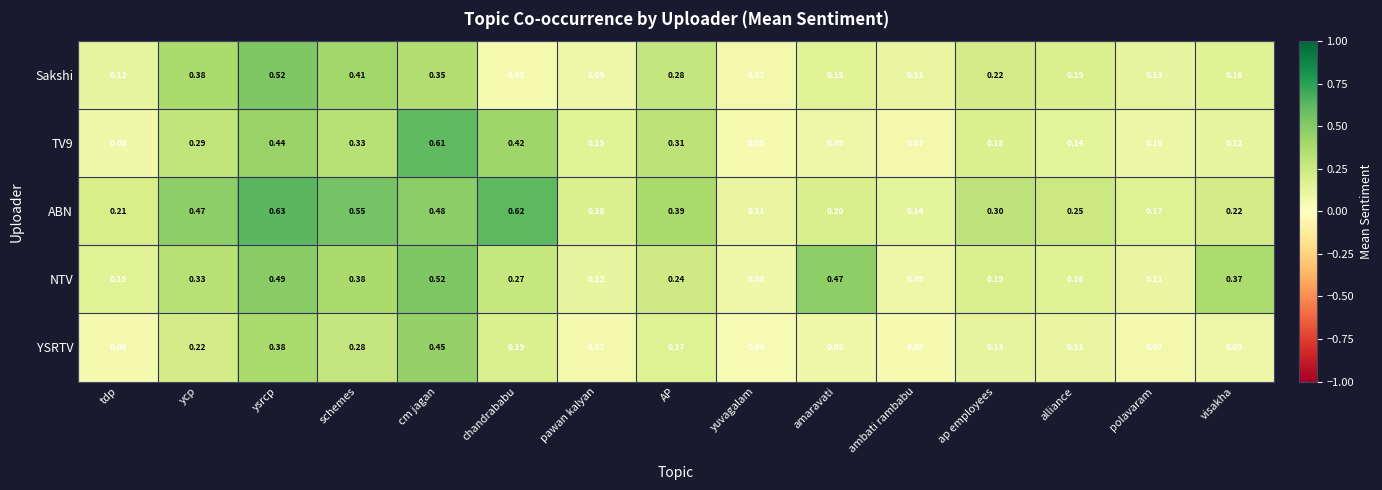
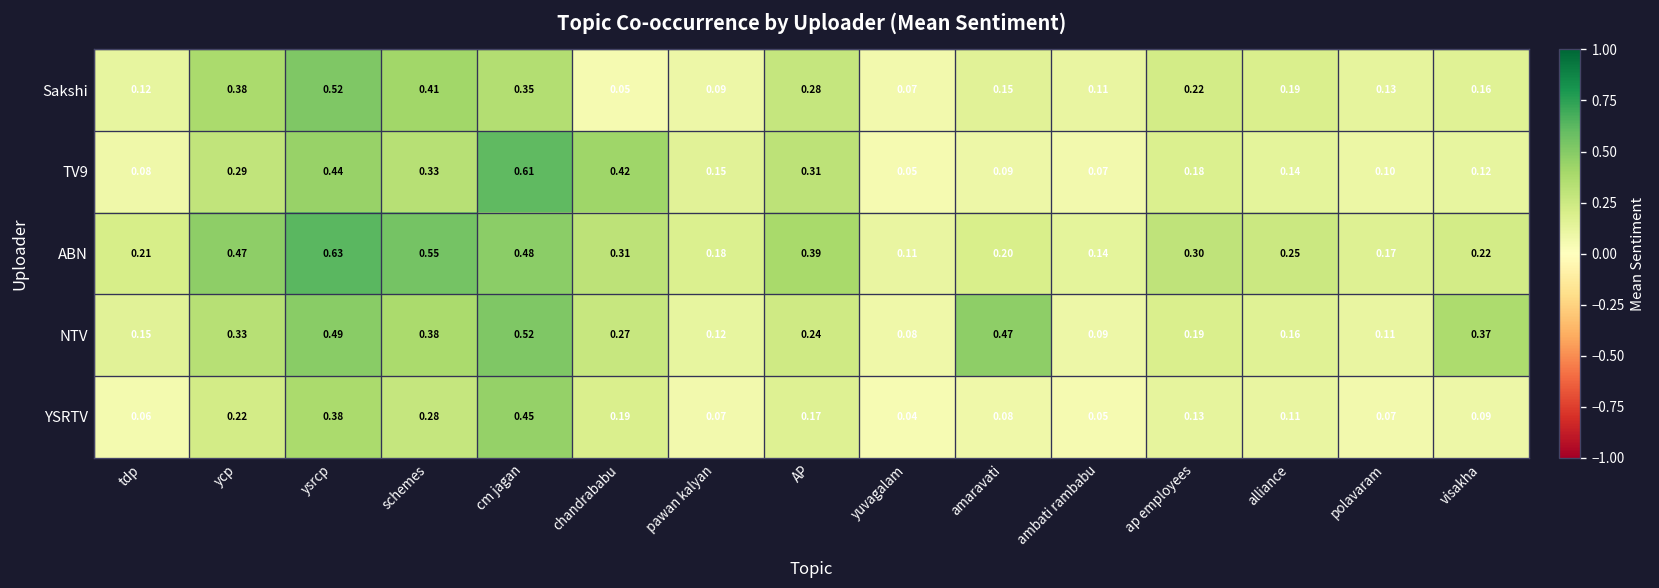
ABN, chandrababu: 0.62 -> 0.31
